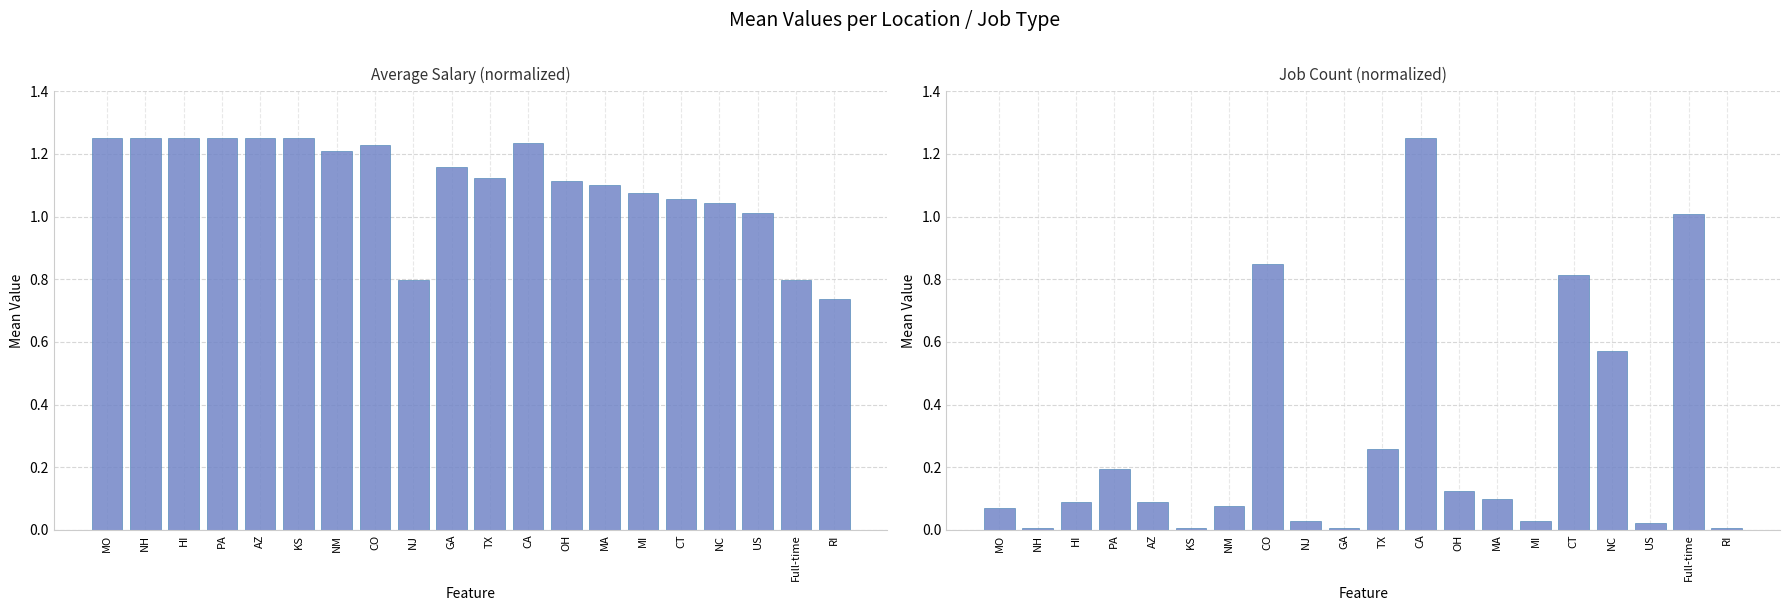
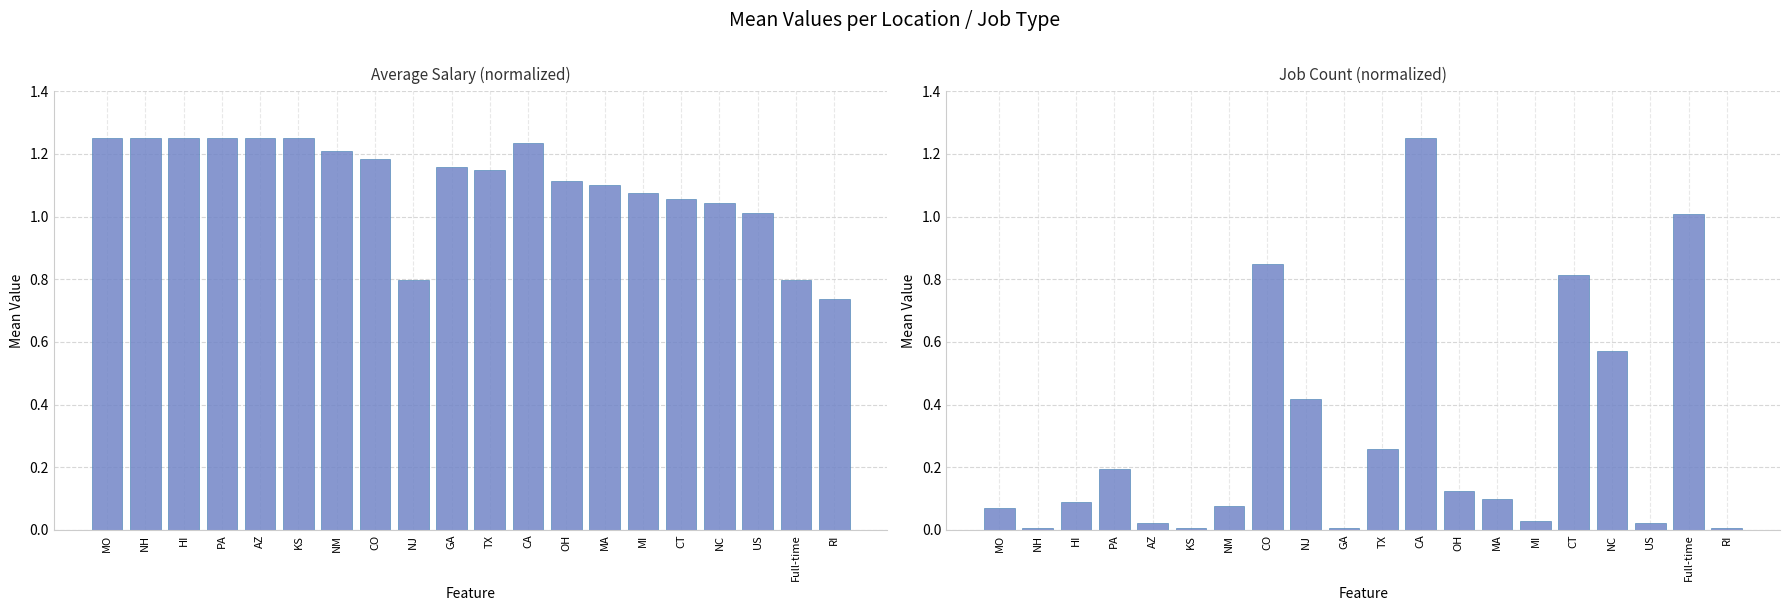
Average Salary (normalized), CO: 1.23 -> 1.18
Average Salary (normalized), TX: 1.12 -> 1.15
Job Count (normalized), AZ: 0.09 -> 0.02
Job Count (normalized), NJ: 0.03 -> 0.42
